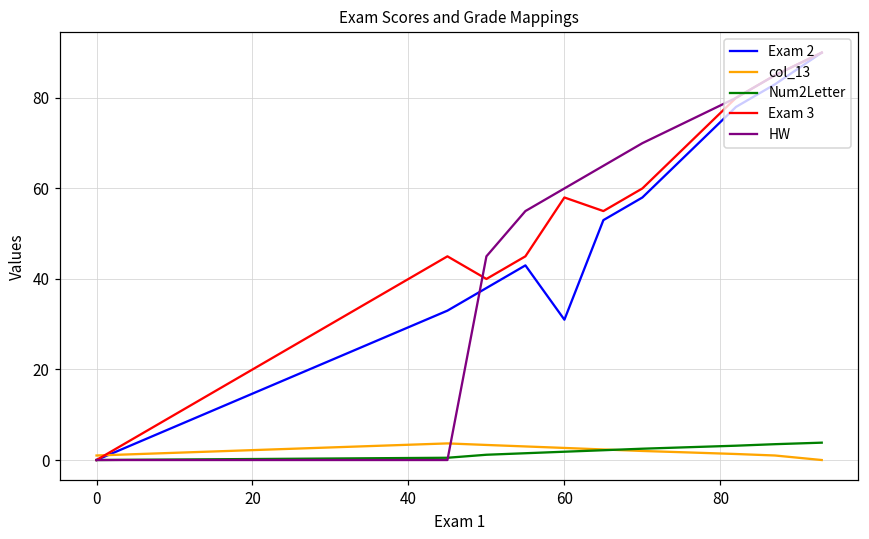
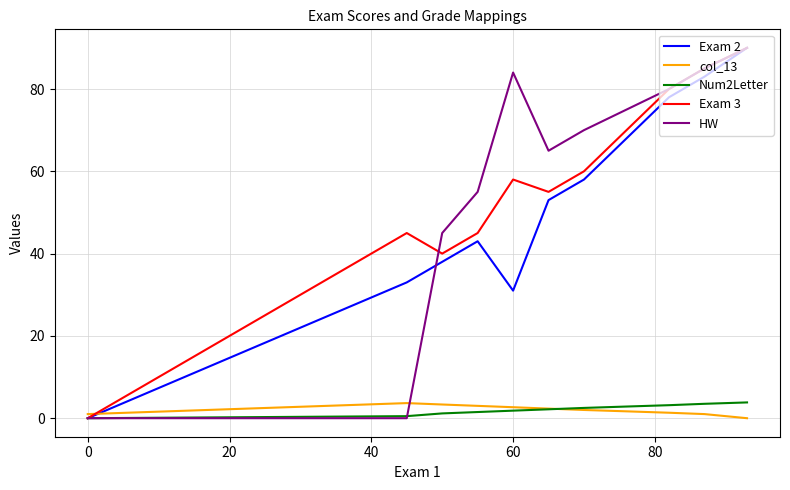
HW, 60: 60 -> 84
